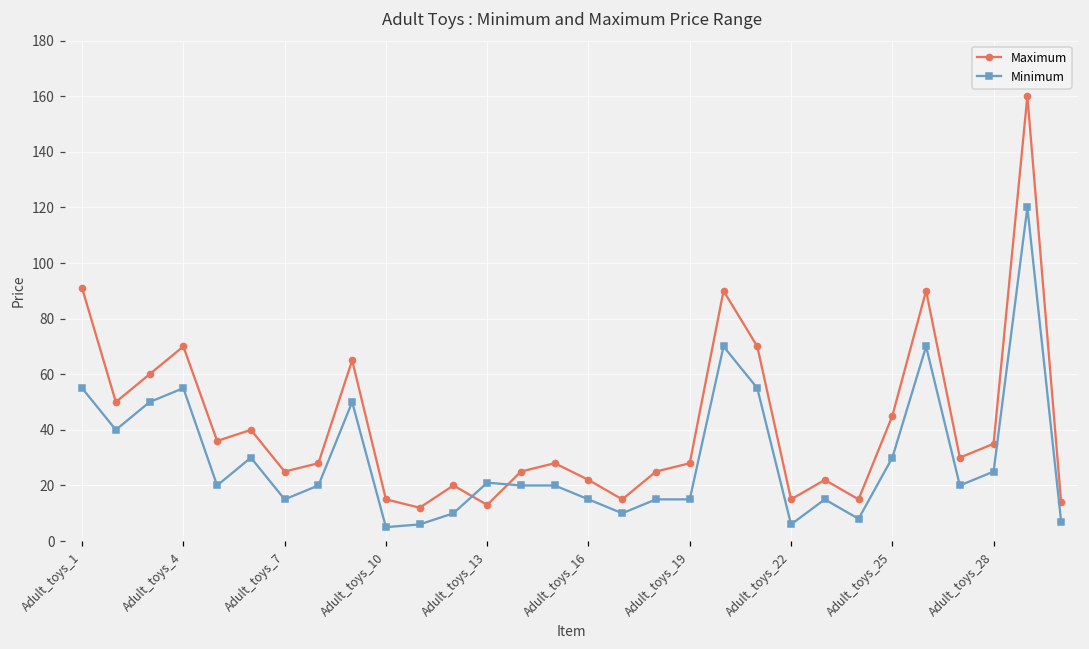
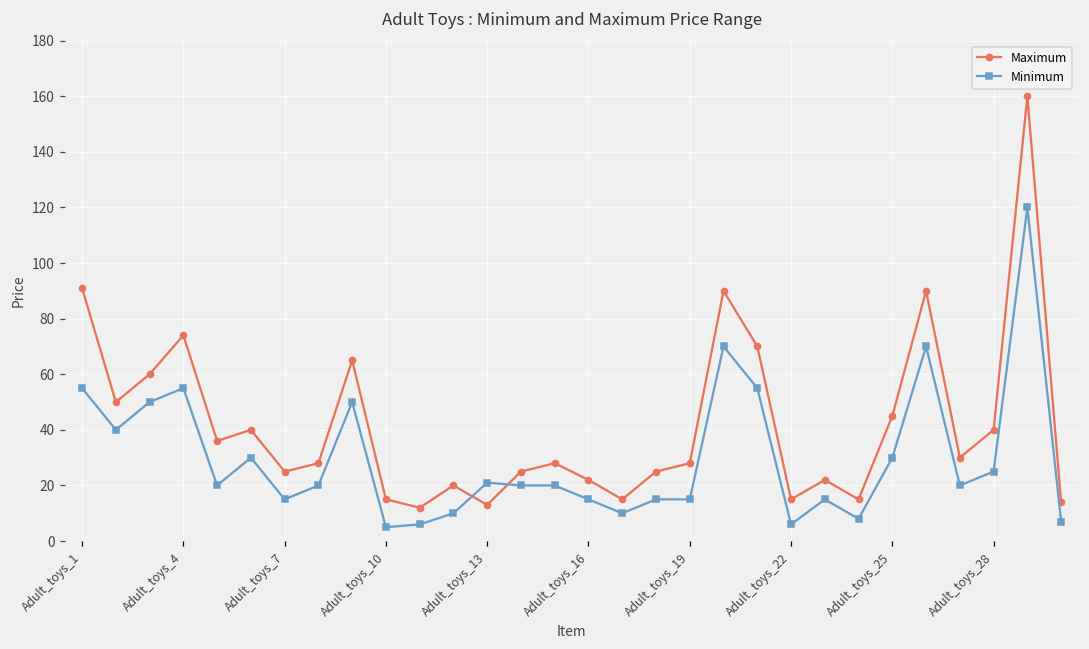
Maximum, Adult_toys_4: 70 -> 74
Maximum, Adult_toys_28: 35 -> 40
